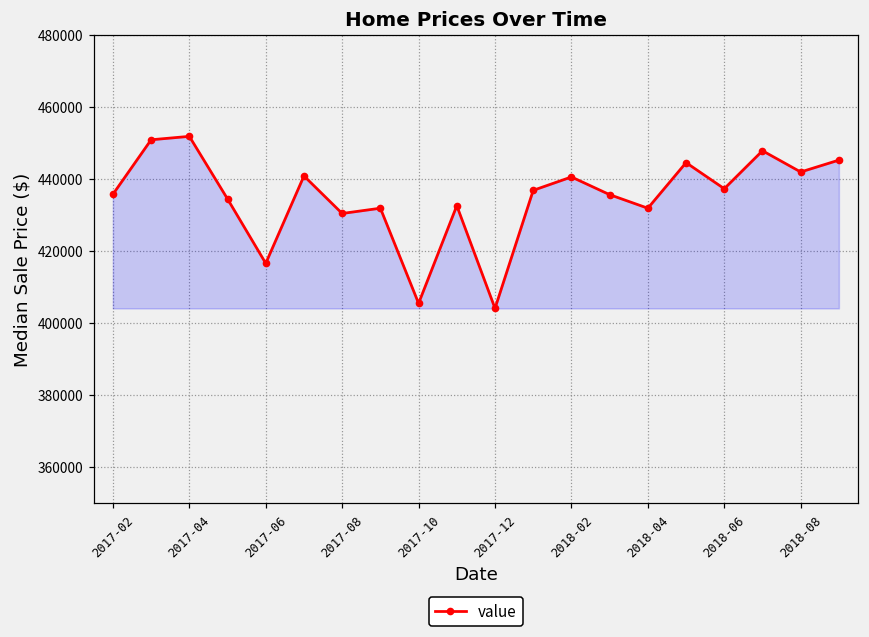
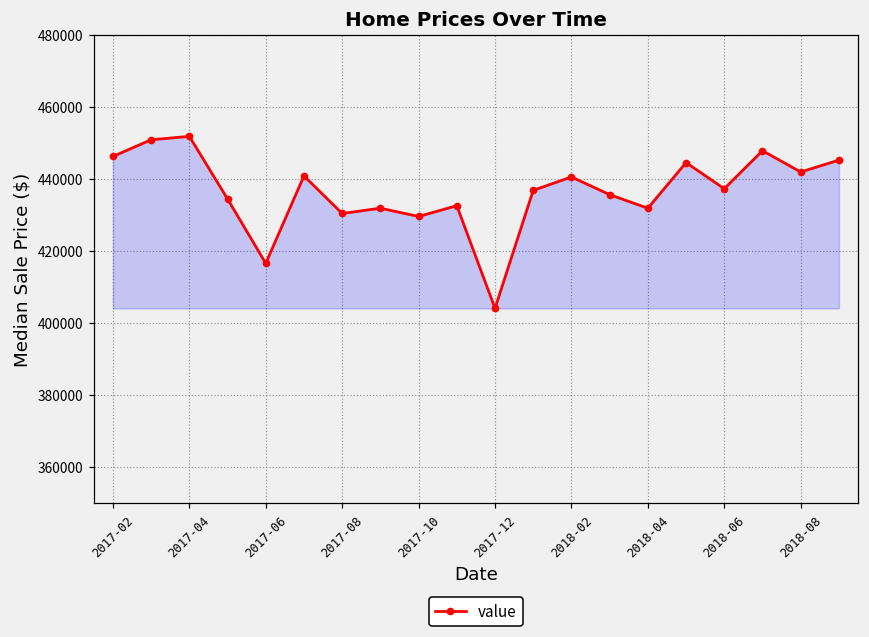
2017-02: 436000 -> 446000
2017-10: 405000 -> 430000
